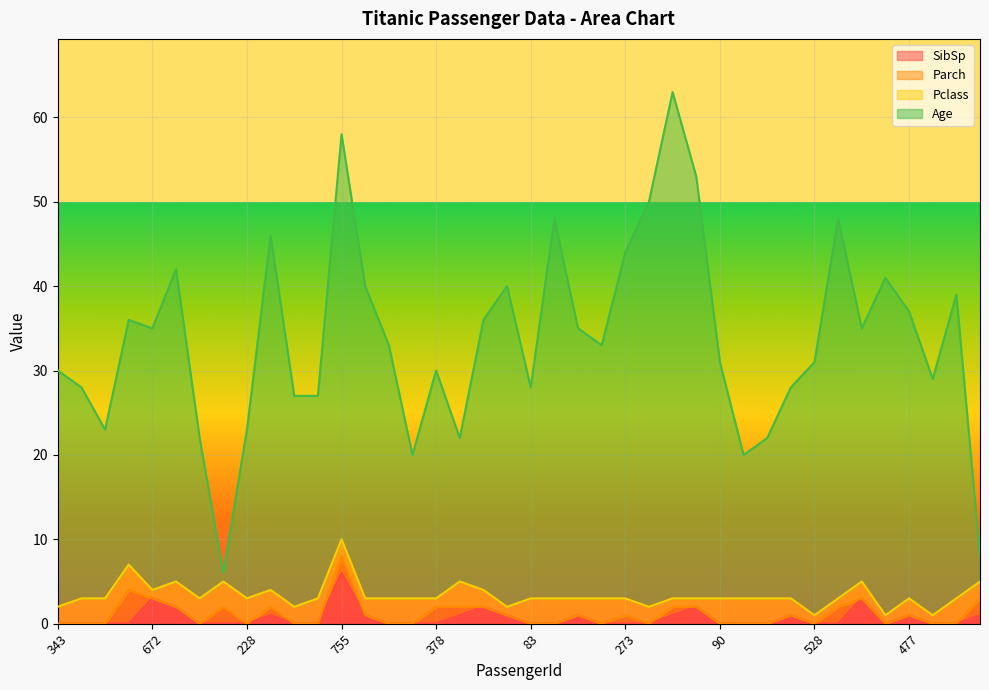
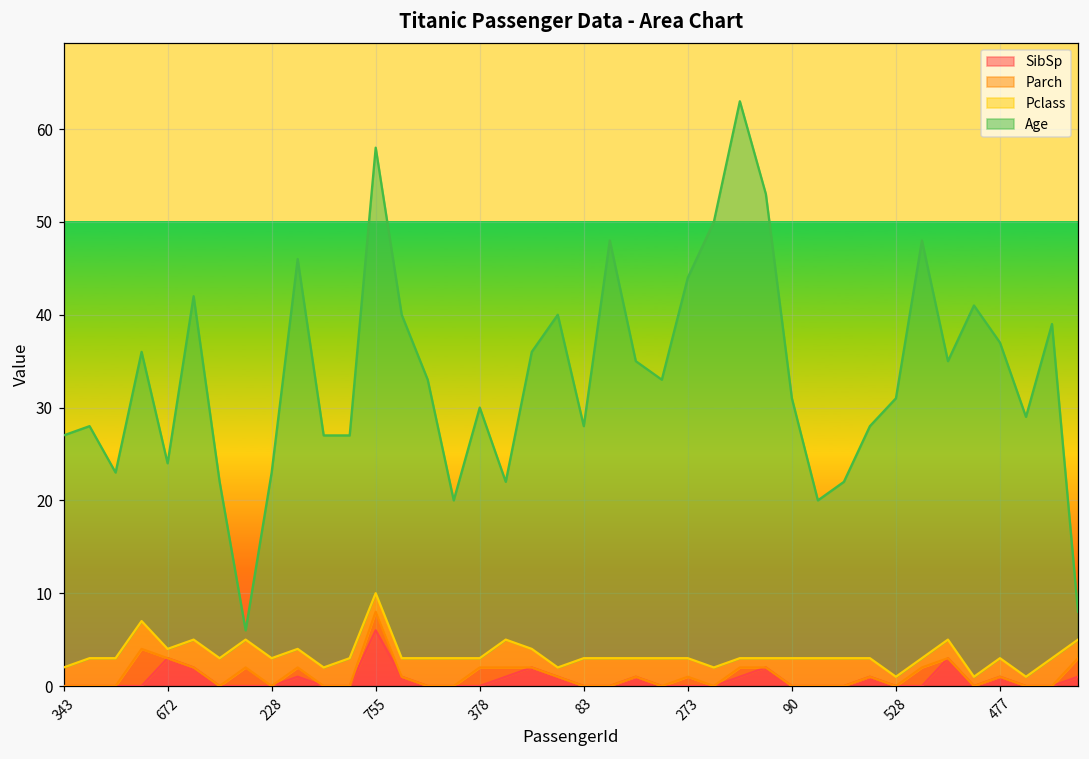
Age, 343: 28 -> 25
Age, 672: 31 -> 20
